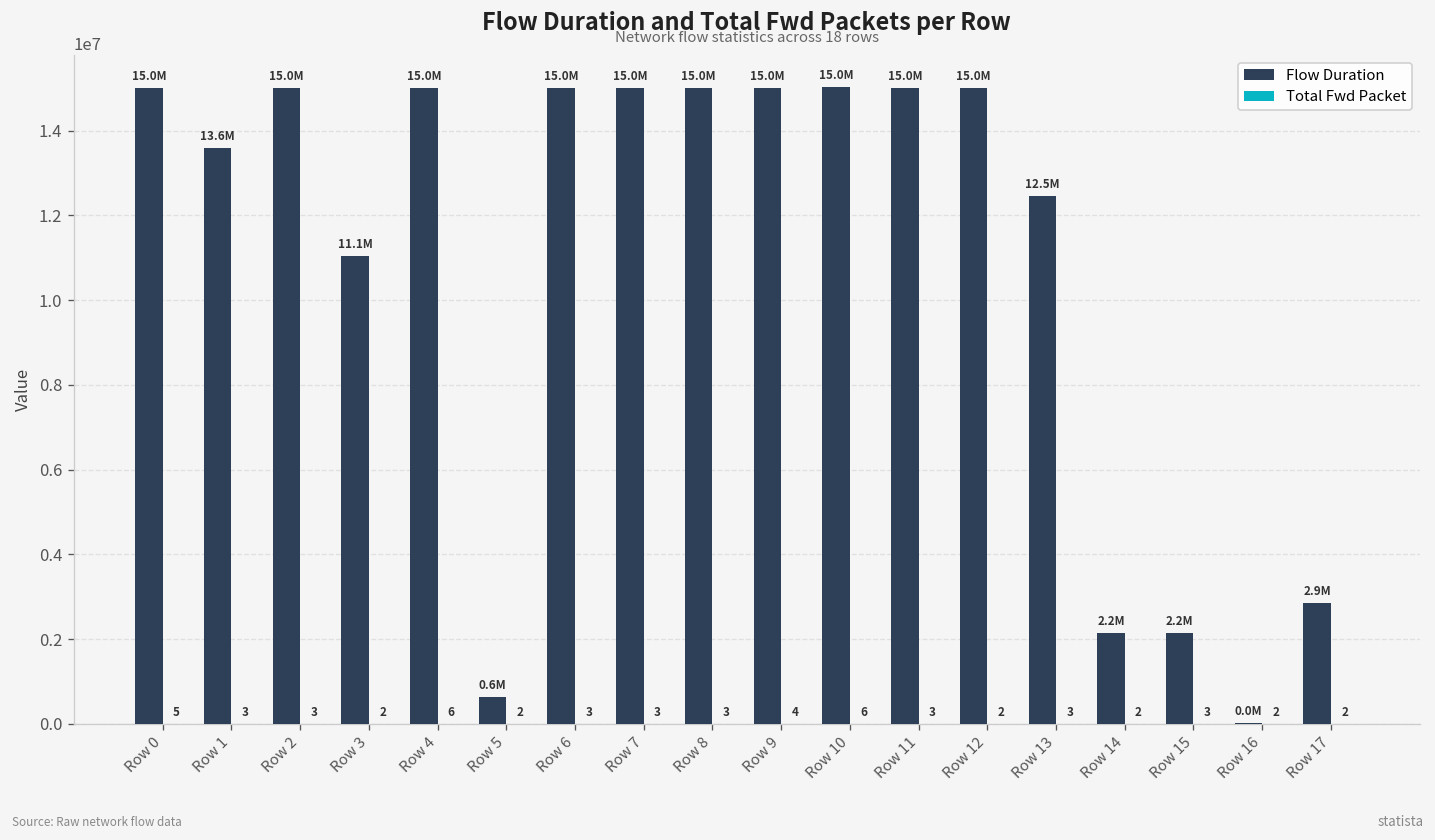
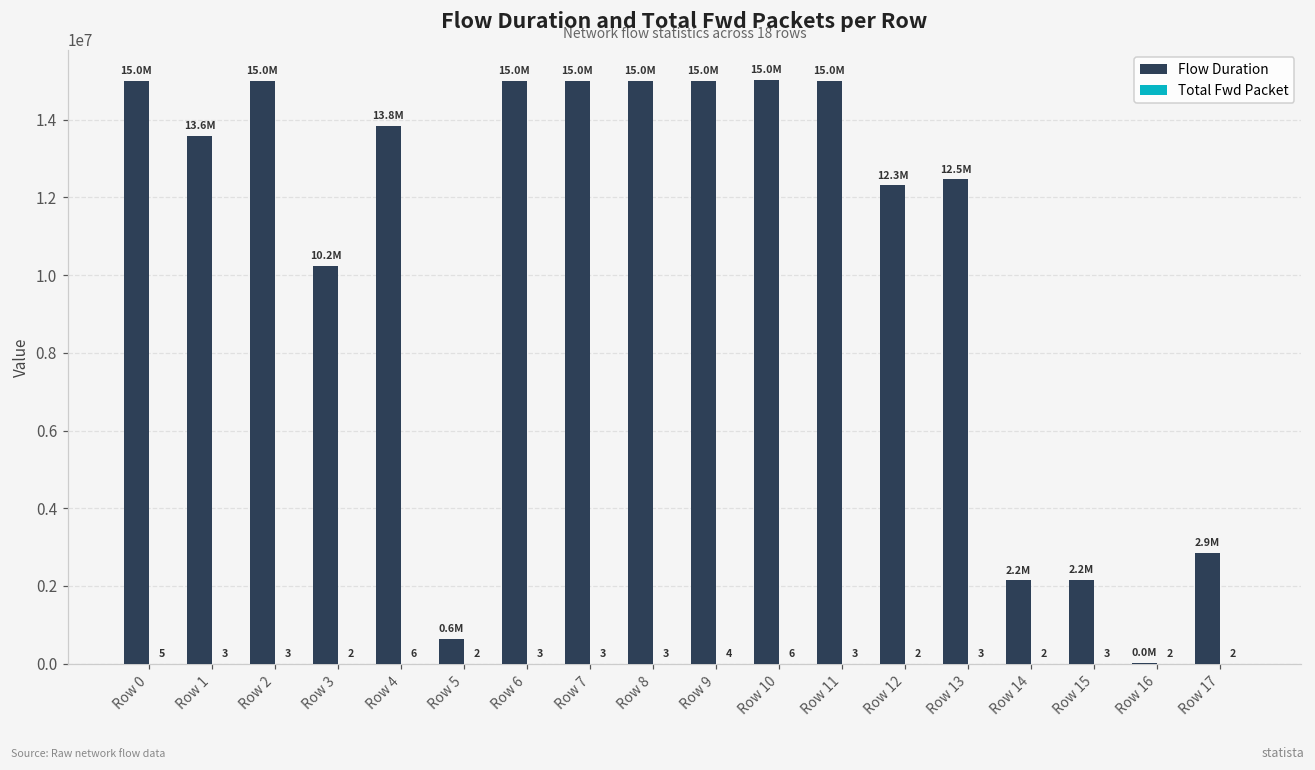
Flow Duration, Row 3: 11.1M -> 10.2M
Flow Duration, Row 4: 15.0M -> 13.8M
Flow Duration, Row 12: 15.0M -> 12.3M
